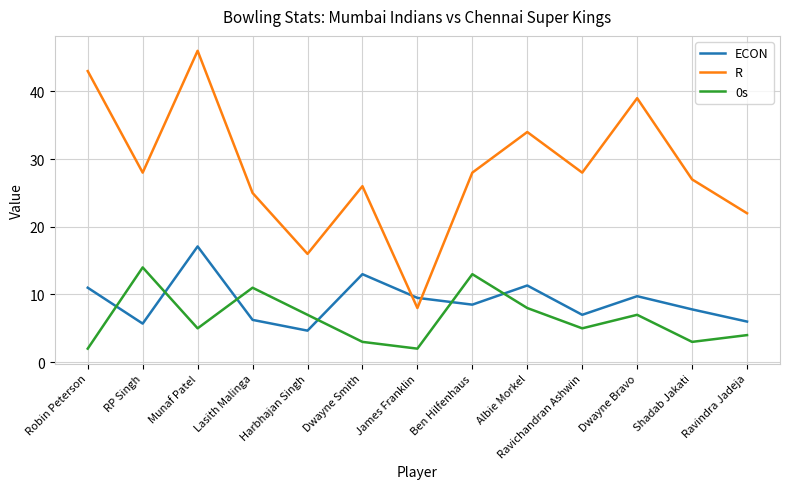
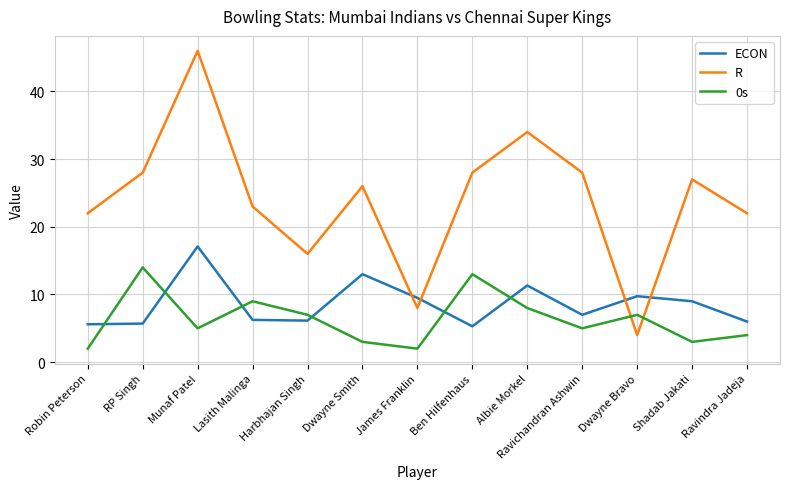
ECON, Robin Peterson: 11 -> 6
R, Robin Peterson: 43 -> 22
R, Lasith Malinga: 25 -> 23
0s, Lasith Malinga: 11 -> 9
ECON, Harbhajan Singh: 5 -> 6
ECON, Ben Hilfenhaus: 9 -> 5
R, Dwayne Bravo: 39 -> 4
ECON, Shadab Jakati: 8 -> 9
